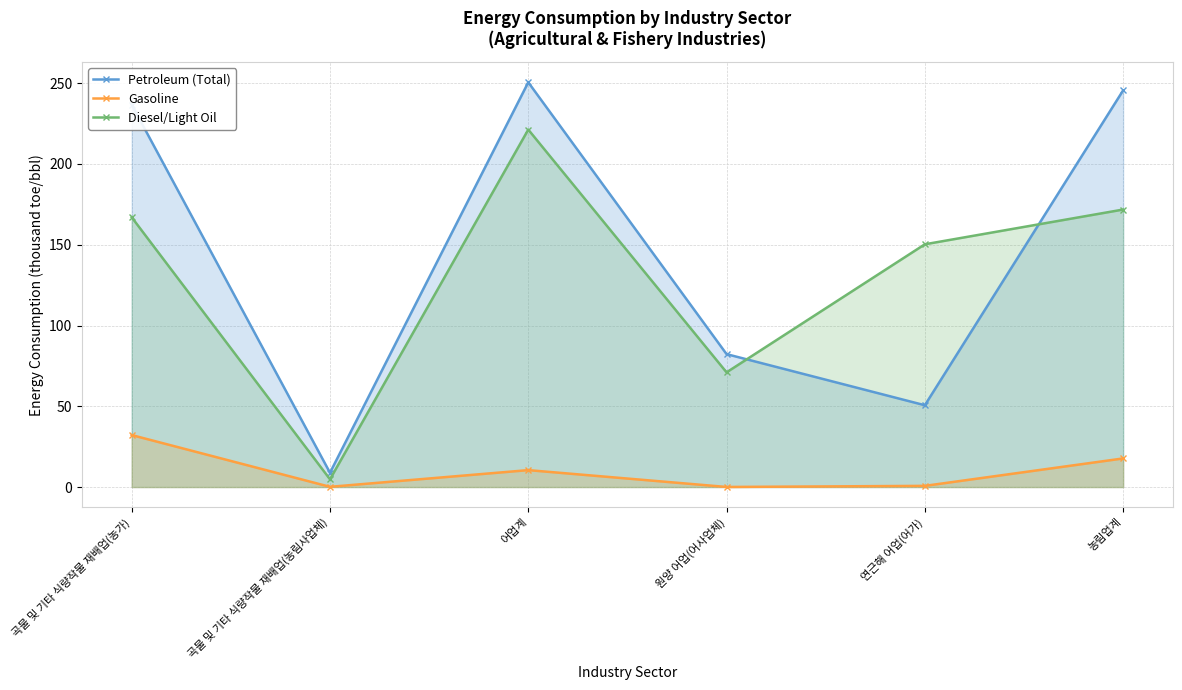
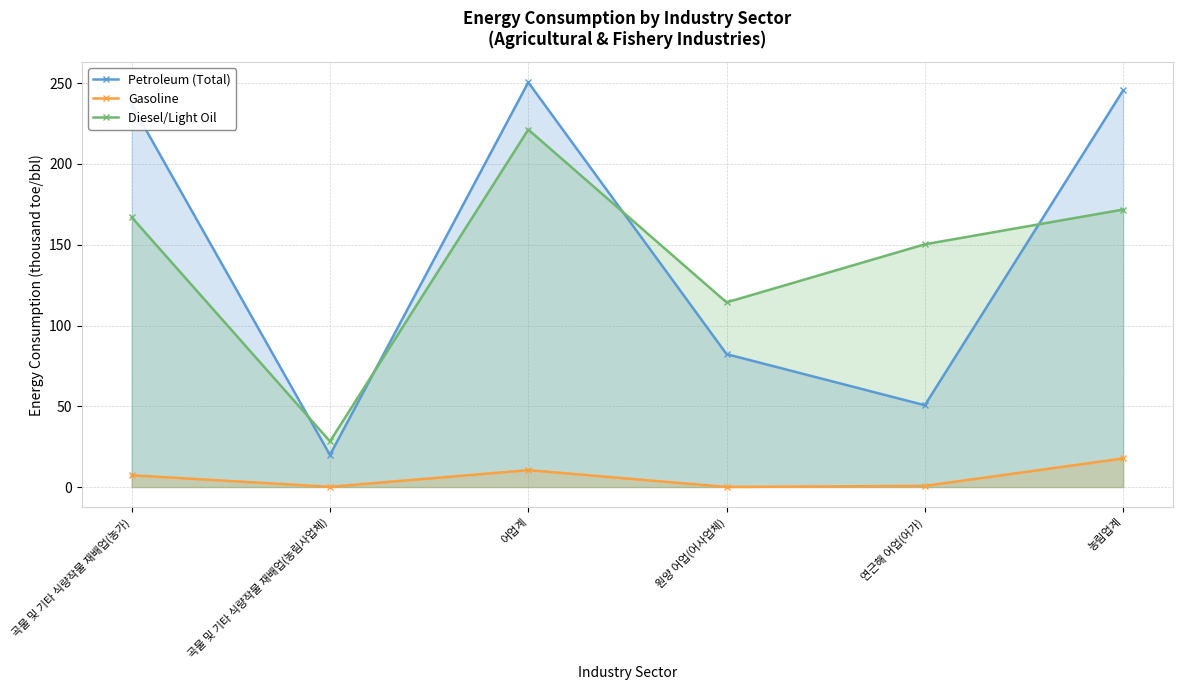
Gasoline, 곡물 및 기타 식량작물 재배업(농가): 32 -> 7
Petroleum (Total), 곡물 및 기타 식량작물 재배업(농림사업체): 9 -> 20
Diesel/Light Oil, 곡물 및 기타 식량작물 재배업(농림사업체): 5 -> 28
Diesel/Light Oil, 원양 어업(어사업체): 71 -> 114
